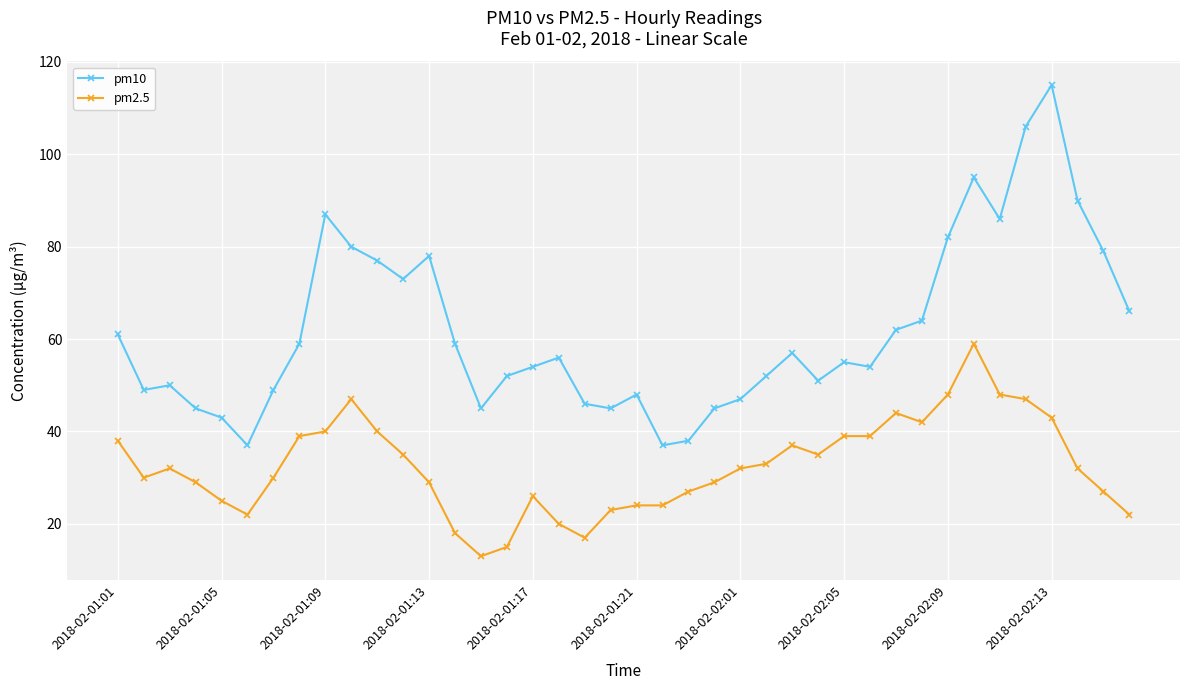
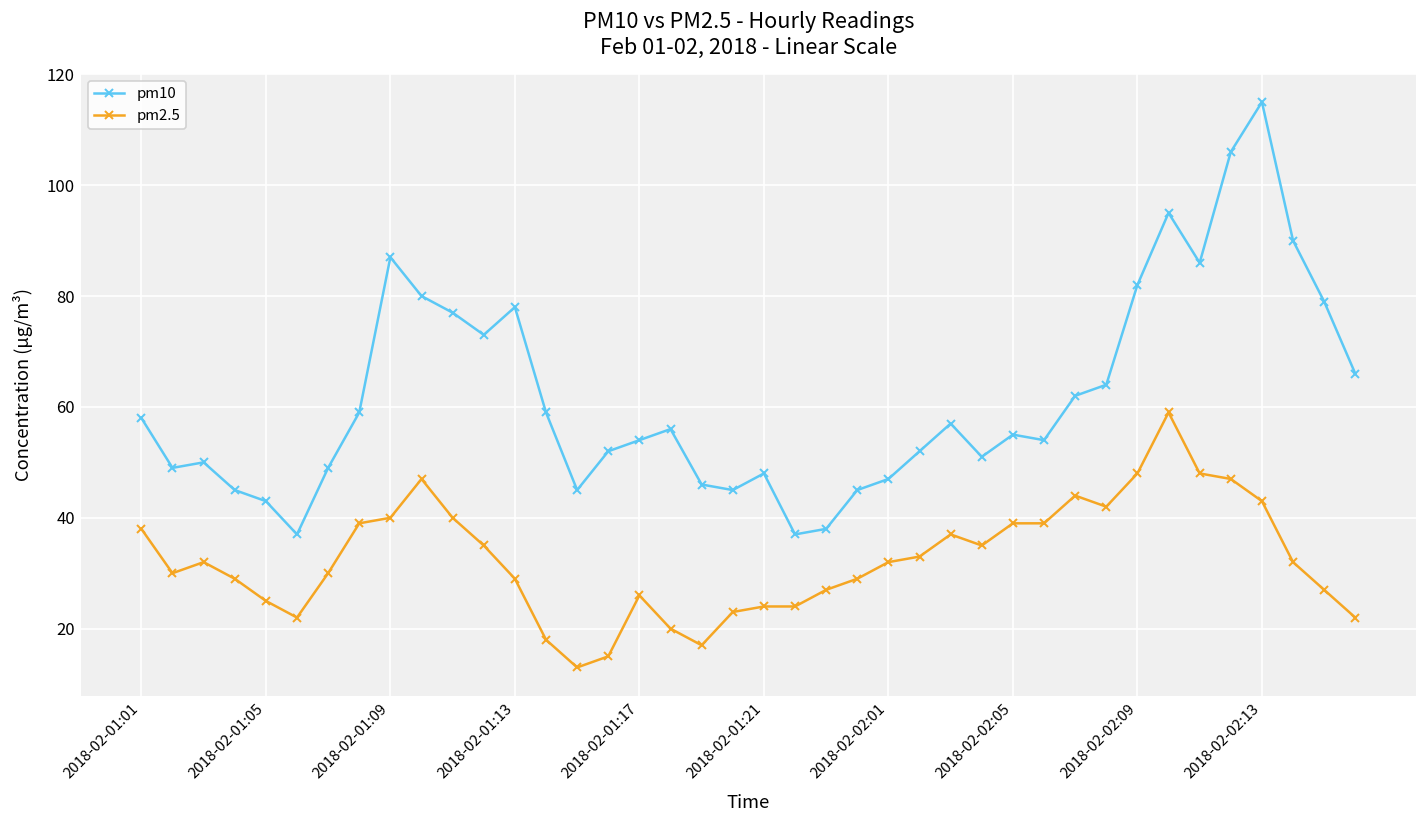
pm10, 2018-02-01:01: 61 -> 58
